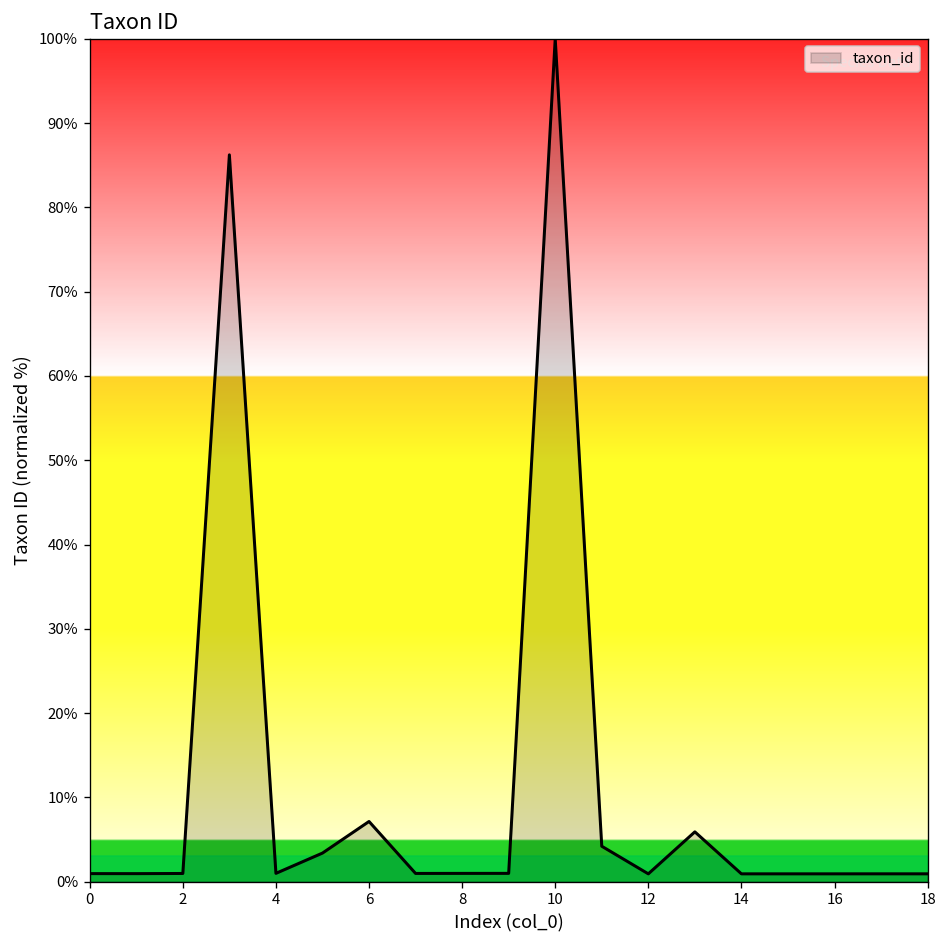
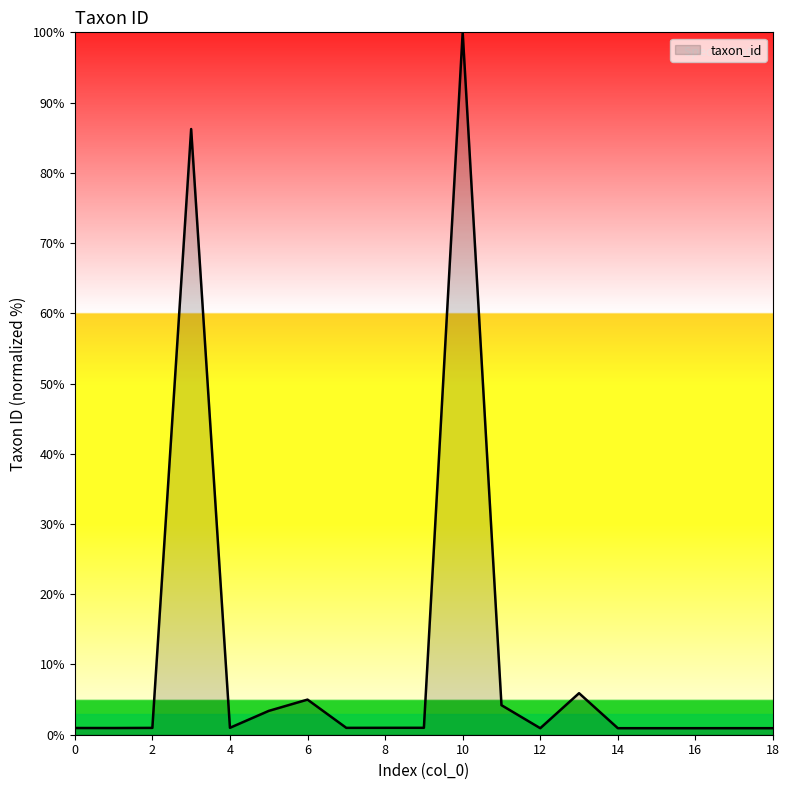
6: 7% -> 5%
